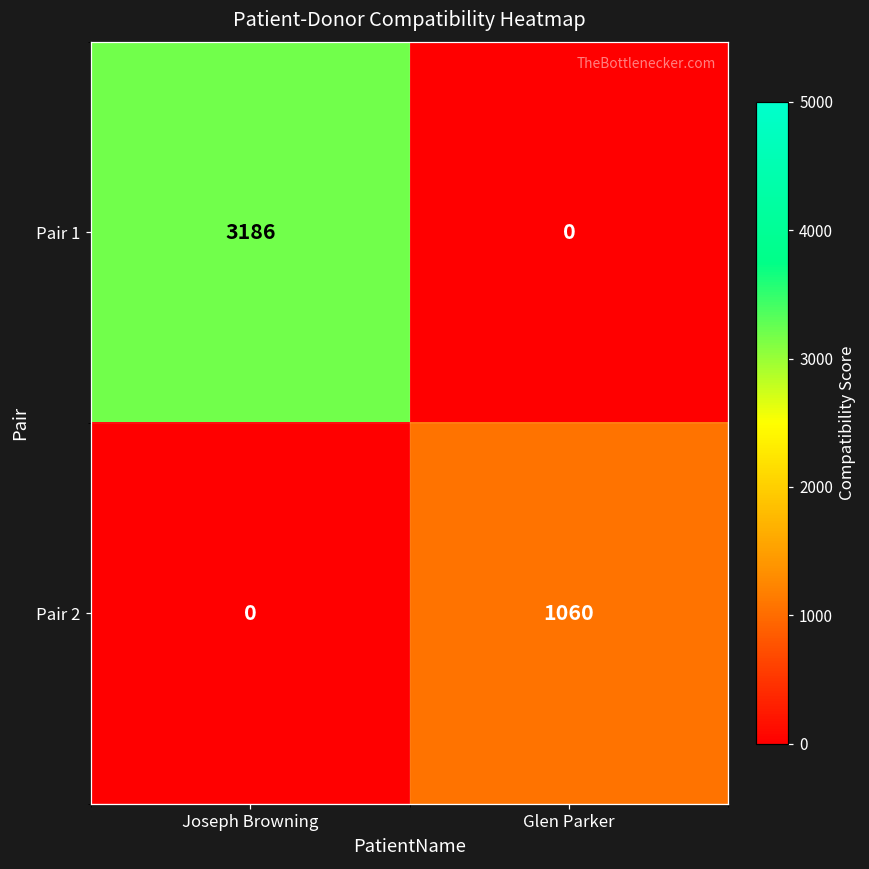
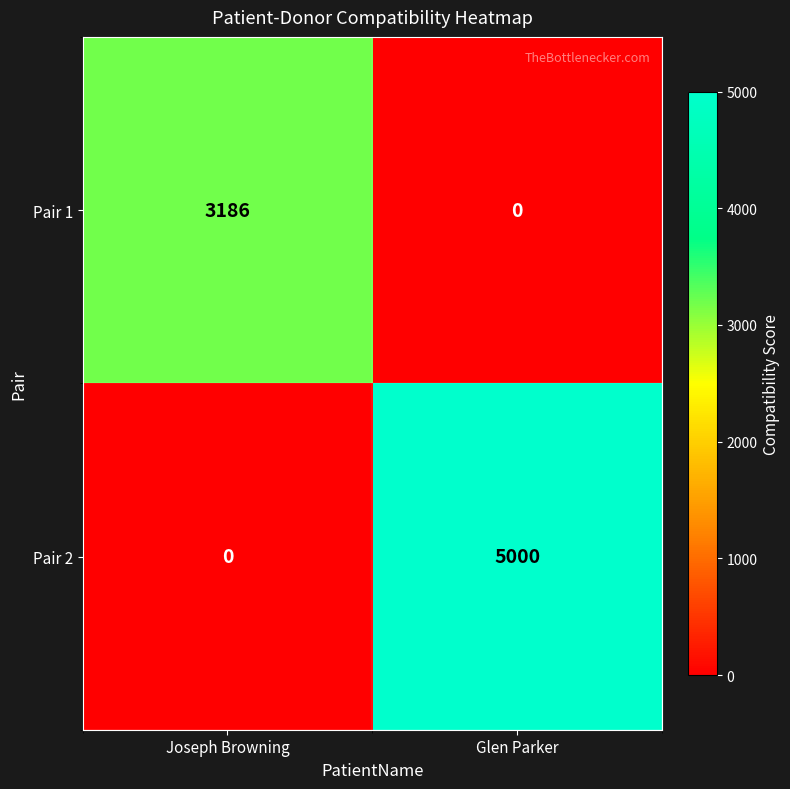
Pair 2, Glen Parker: 1060 -> 5000
